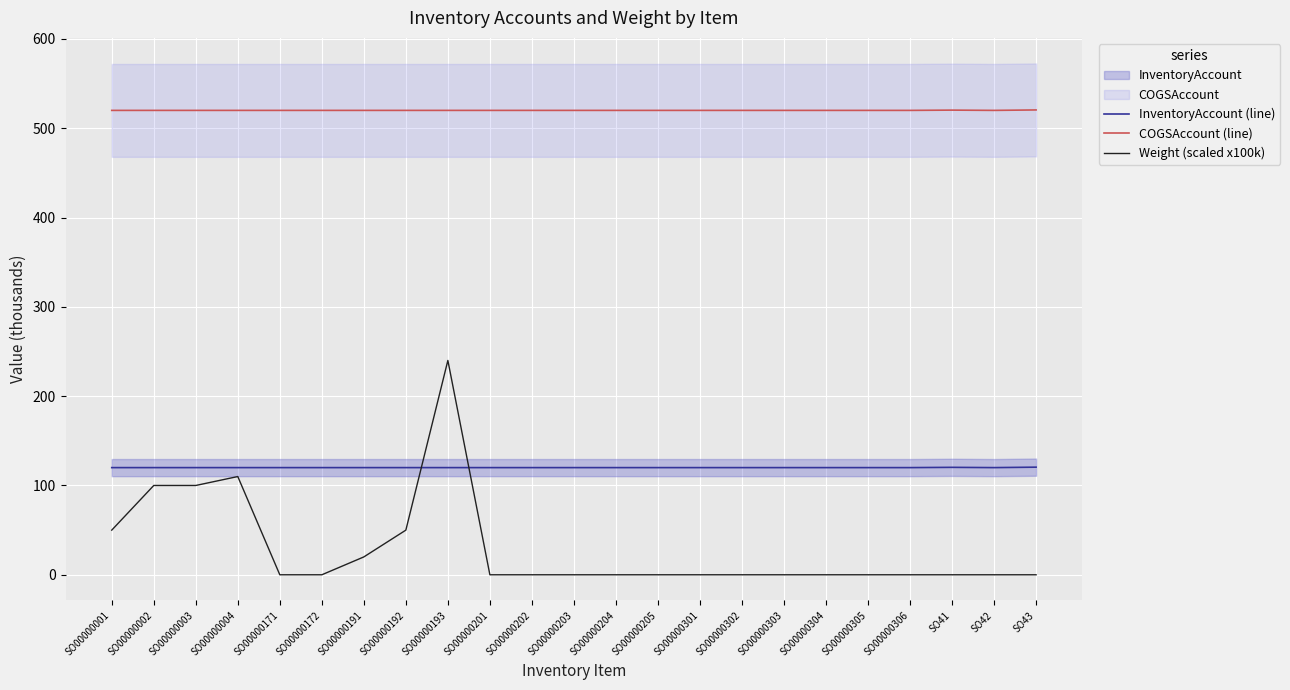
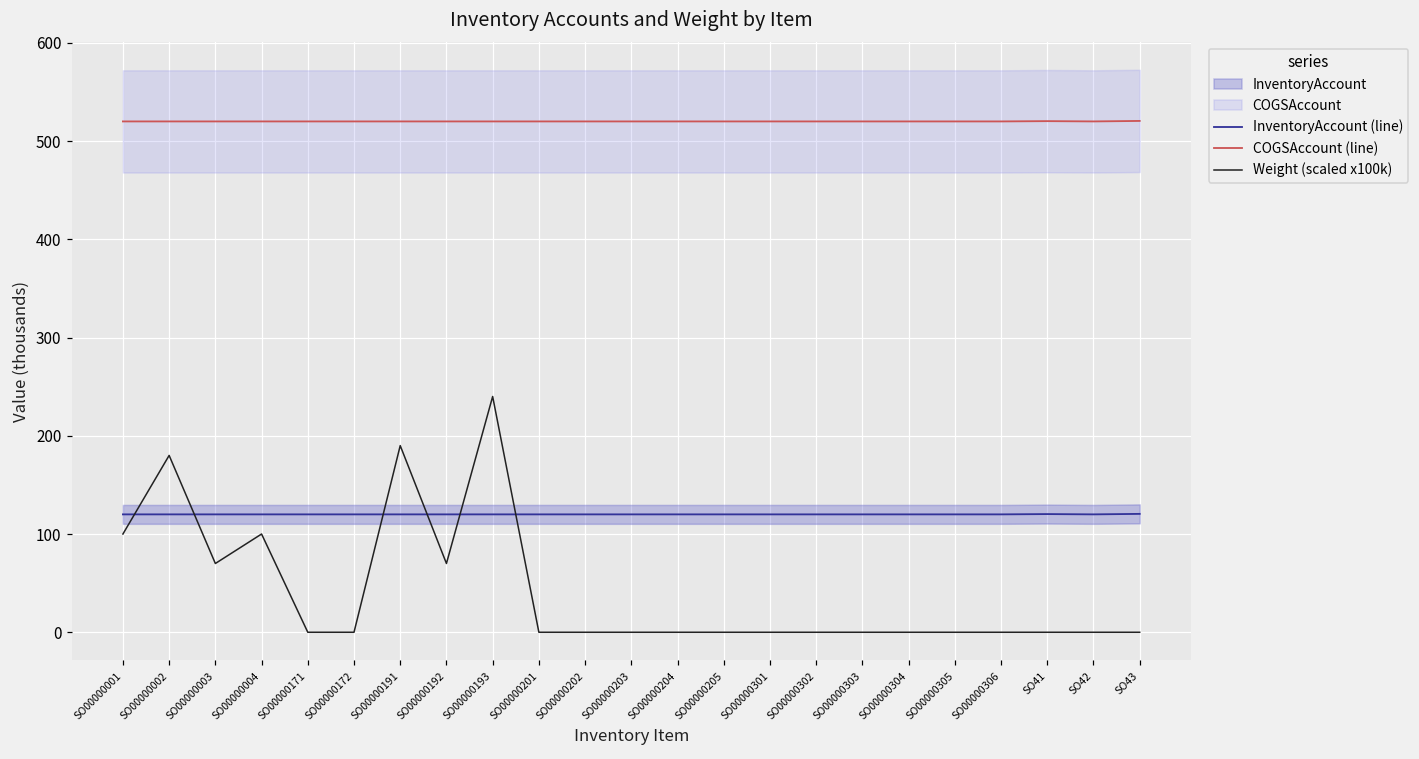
Weight (scaled x100k), SO00000001: 50 -> 100
Weight (scaled x100k), SO00000002: 100 -> 180
Weight (scaled x100k), SO00000003: 100 -> 70
Weight (scaled x100k), SO00000004: 110 -> 100
Weight (scaled x100k), SO00000191: 20 -> 190
Weight (scaled x100k), SO00000192: 50 -> 70
